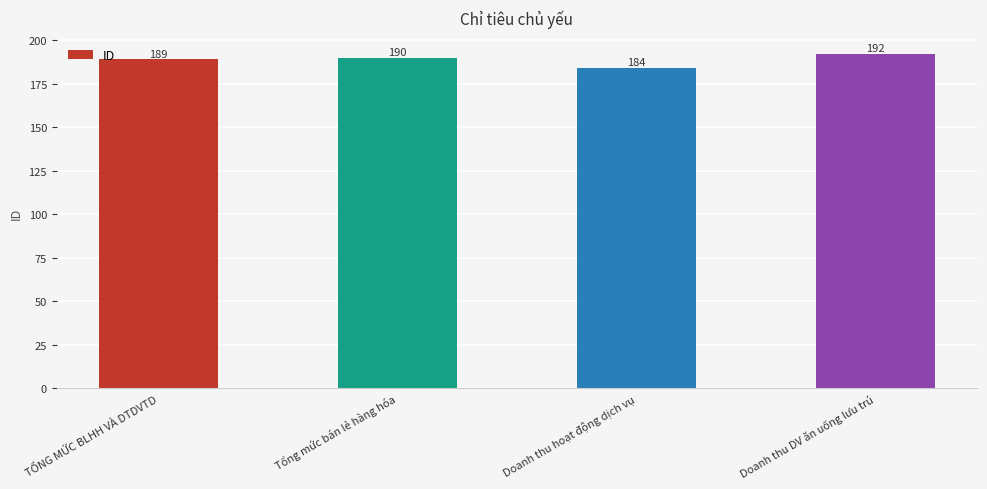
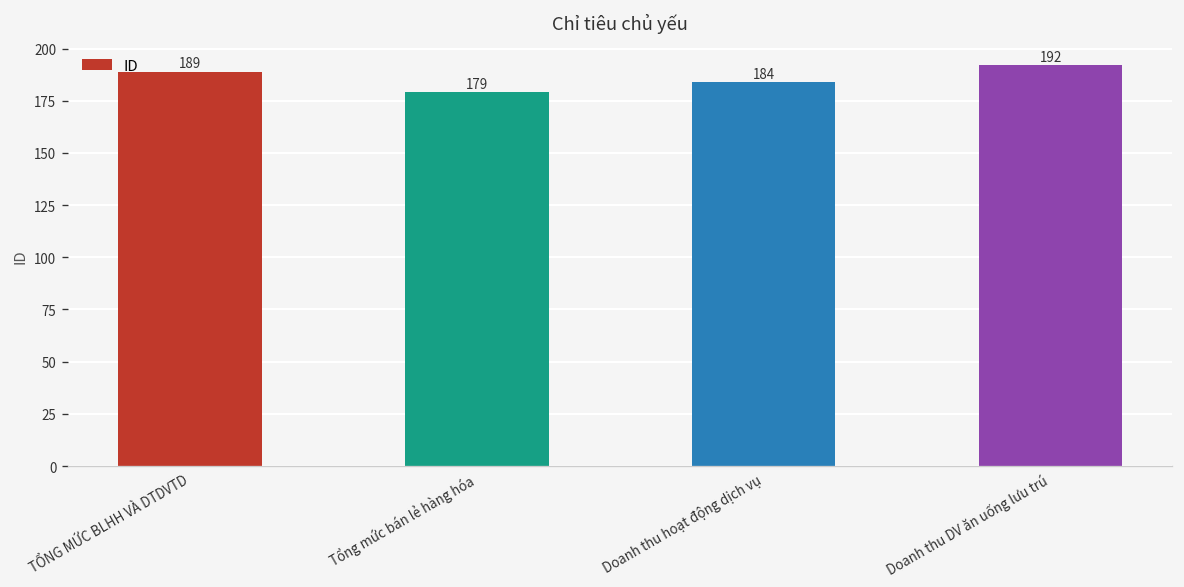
Tổng mức bán lẻ hàng hóa: 190 -> 179
